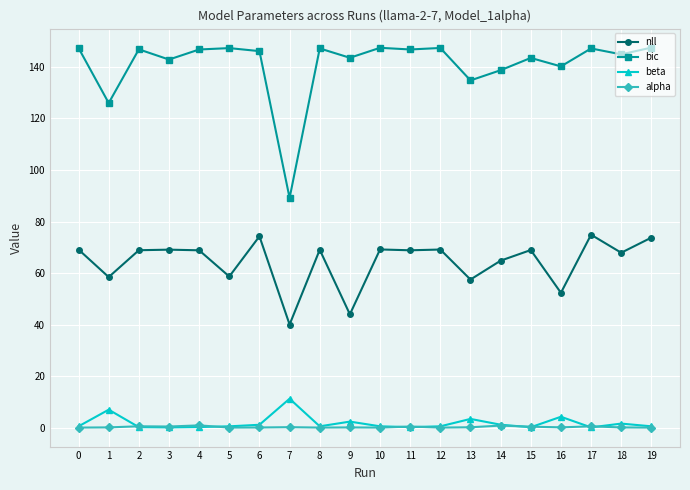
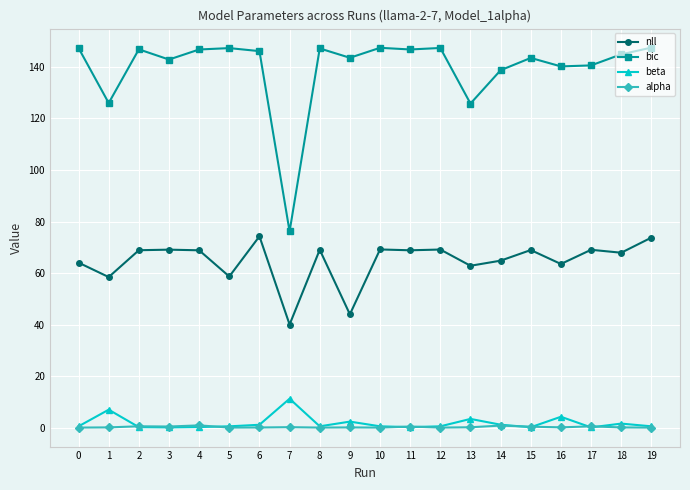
nll, 0: 69 -> 64
bic, 7: 89 -> 76
nll, 13: 57 -> 63
bic, 13: 135 -> 126
nll, 16: 52 -> 64
nll, 17: 75 -> 69
bic, 17: 147 -> 141
